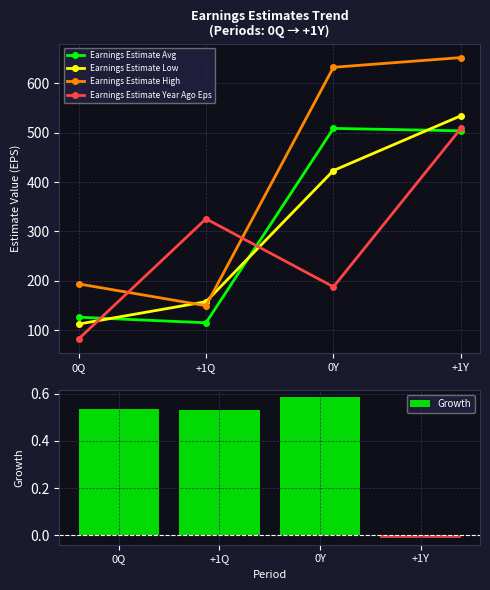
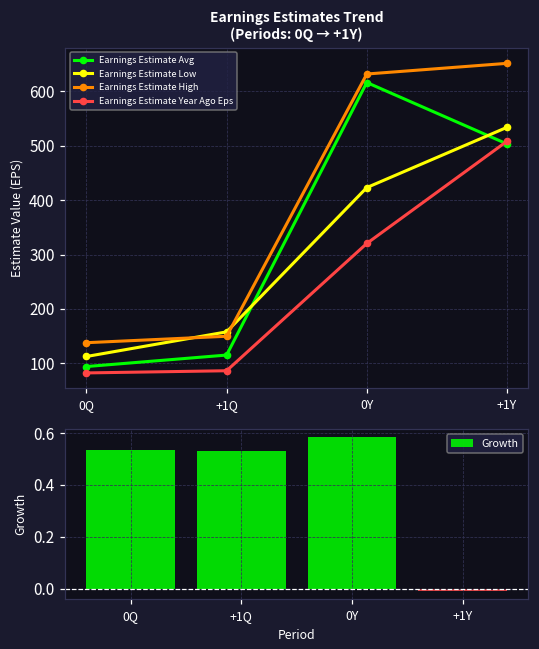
Earnings Estimates Trend (Periods: 0Q → +1Y), Earnings Estimate Avg, 0Q: 130 -> 90
Earnings Estimates Trend (Periods: 0Q → +1Y), Earnings Estimate High, 0Q: 190 -> 140
Earnings Estimates Trend (Periods: 0Q → +1Y), Earnings Estimate Year Ago Eps, +1Q: 330 -> 90
Earnings Estimates Trend (Periods: 0Q → +1Y), Earnings Estimate Avg, 0Y: 510 -> 620
Earnings Estimates Trend (Periods: 0Q → +1Y), Earnings Estimate Year Ago Eps, 0Y: 190 -> 320
